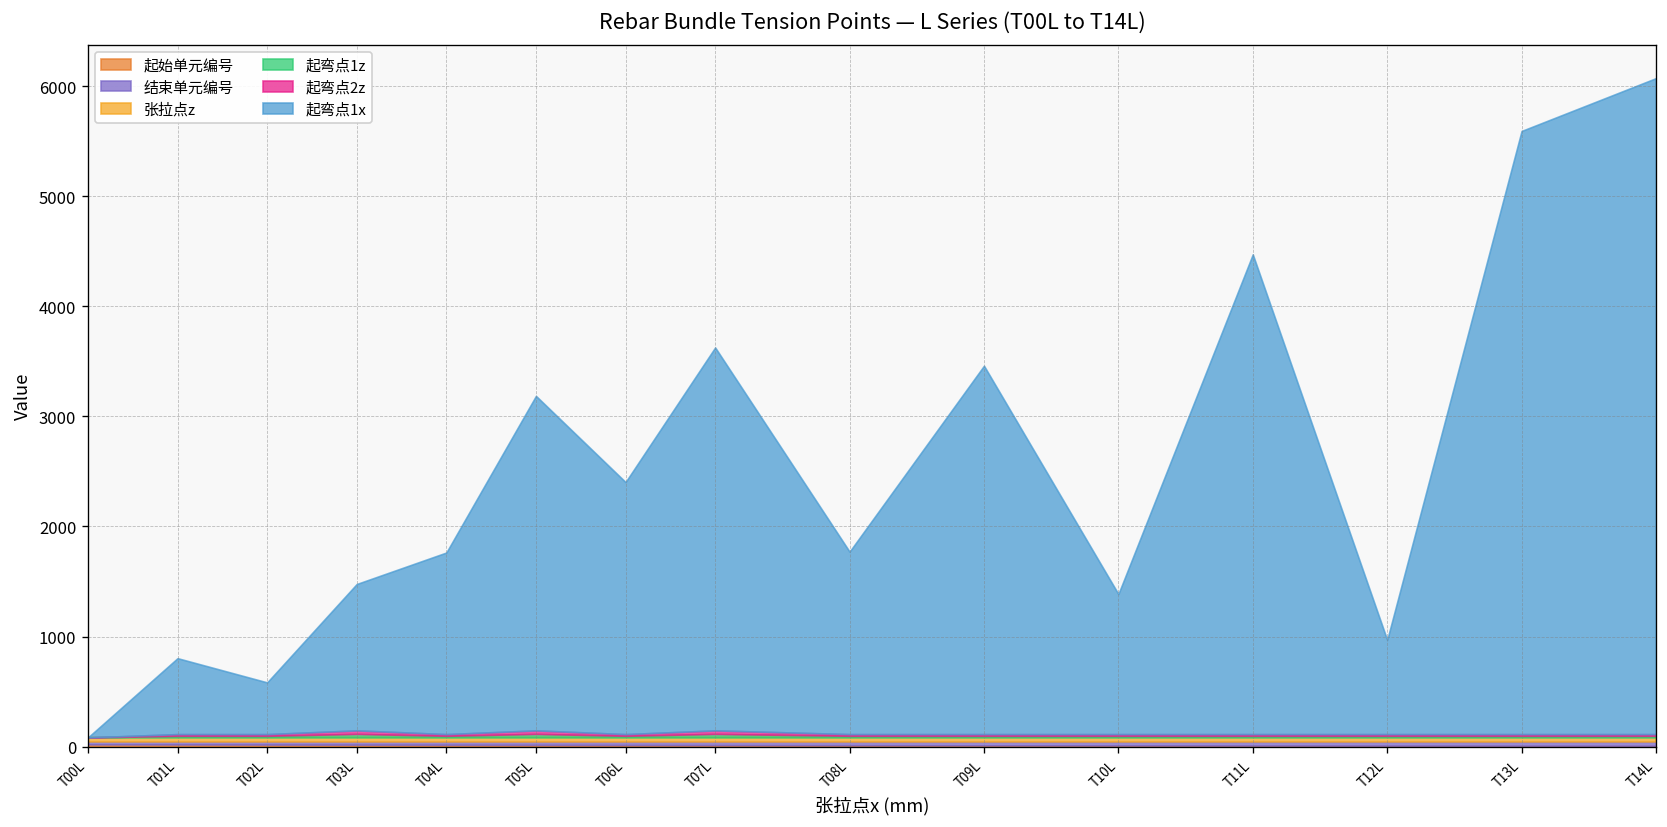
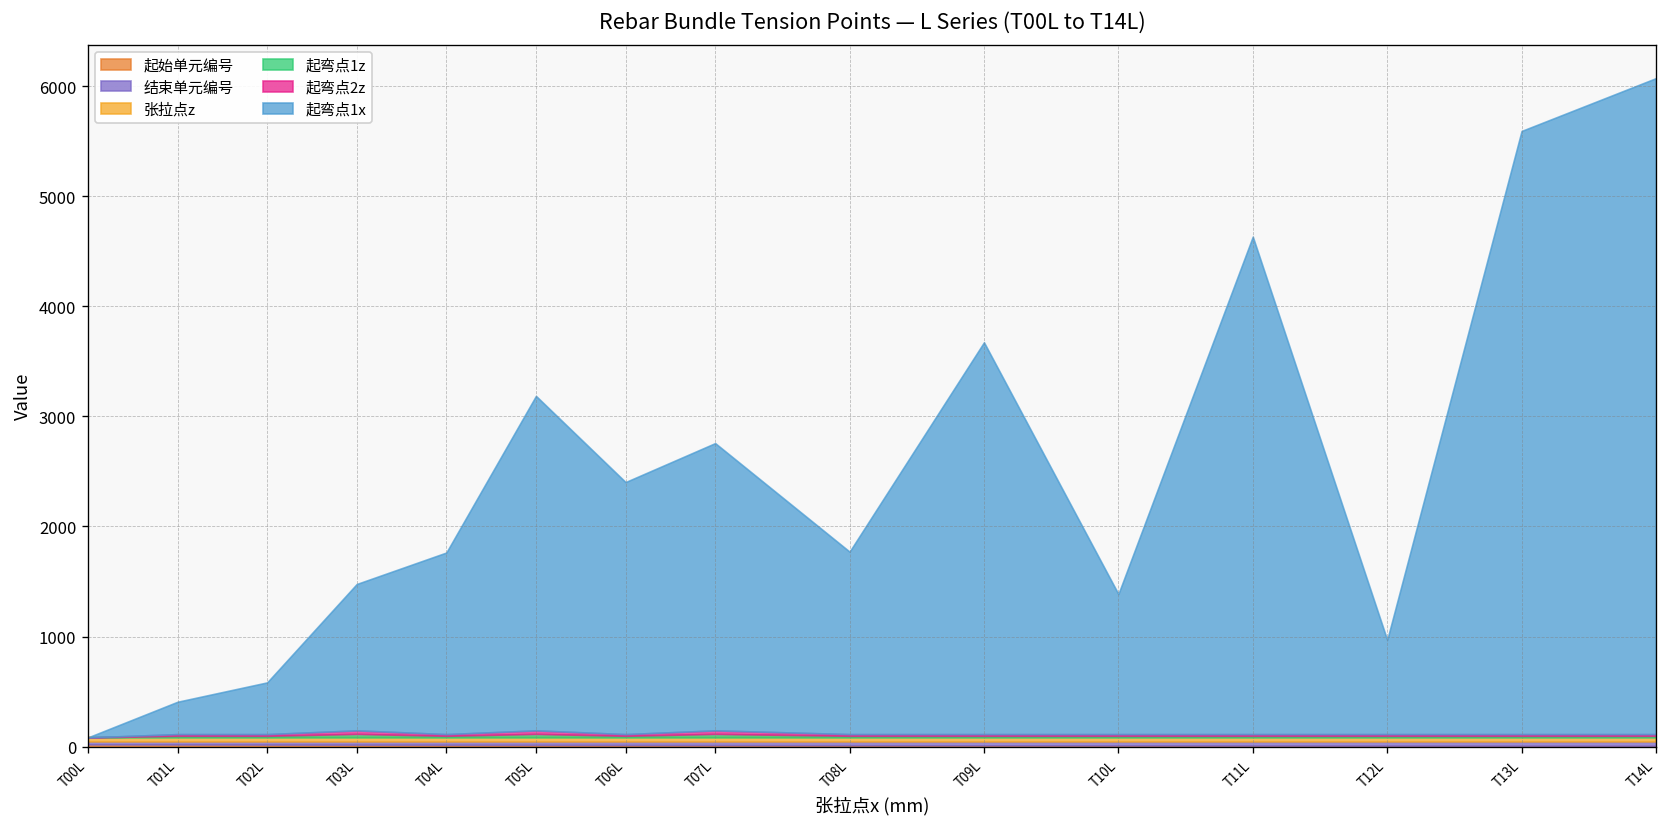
起弯点1x, T01L: 700 -> 300
起弯点1x, T07L: 3500 -> 2600
起弯点1x, T09L: 3300 -> 3600
起弯点1x, T11L: 4400 -> 4500
